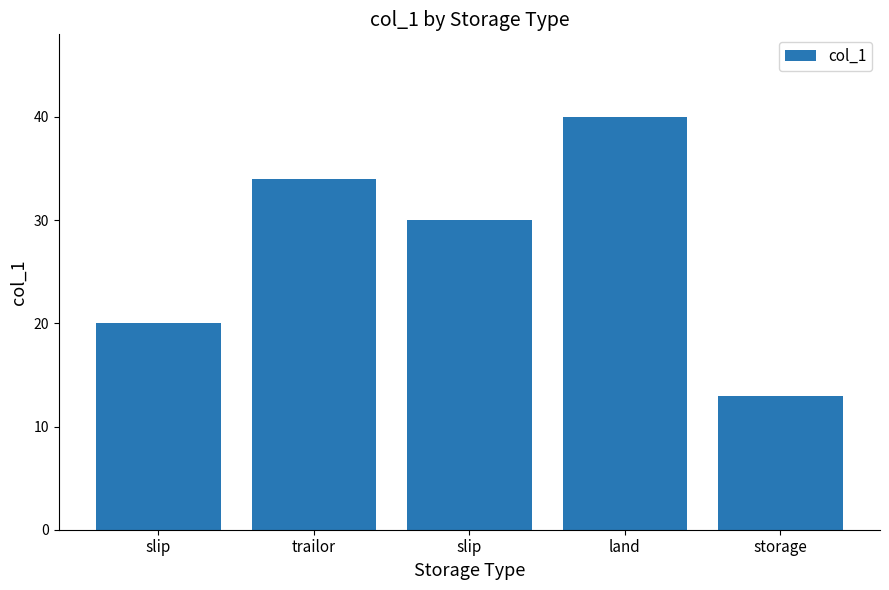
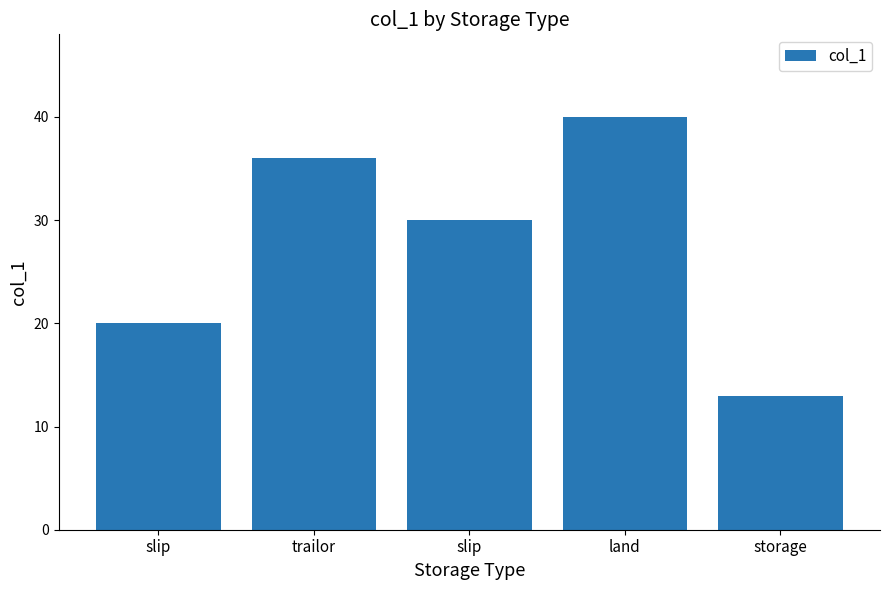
trailor: 34 -> 36
